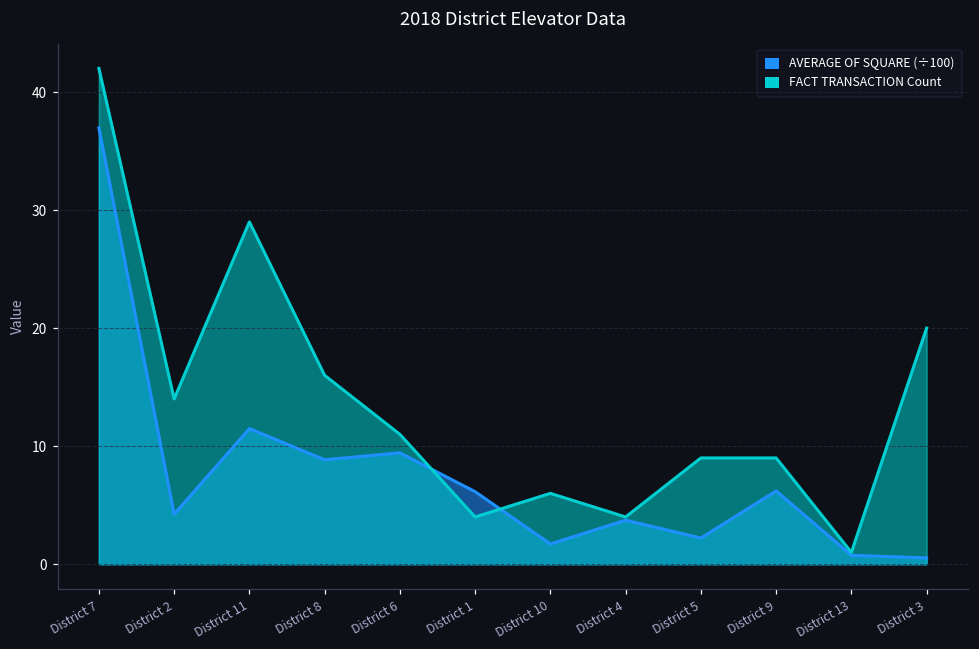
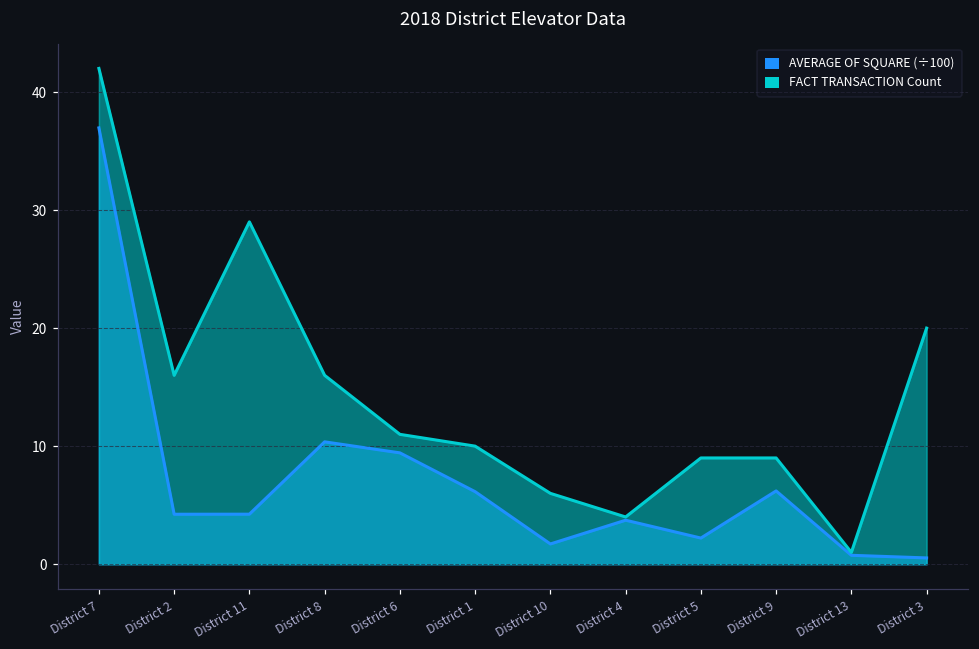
FACT TRANSACTION Count, District 2: 14 -> 16
AVERAGE OF SQUARE (÷100), District 11: 11.5 -> 4.2
AVERAGE OF SQUARE (÷100), District 8: 8.8 -> 10.4
FACT TRANSACTION Count, District 1: 4 -> 10
